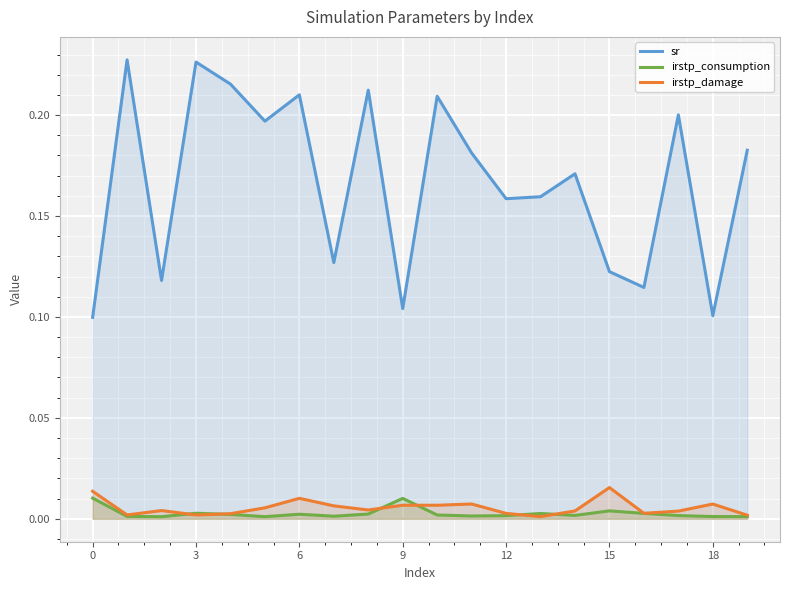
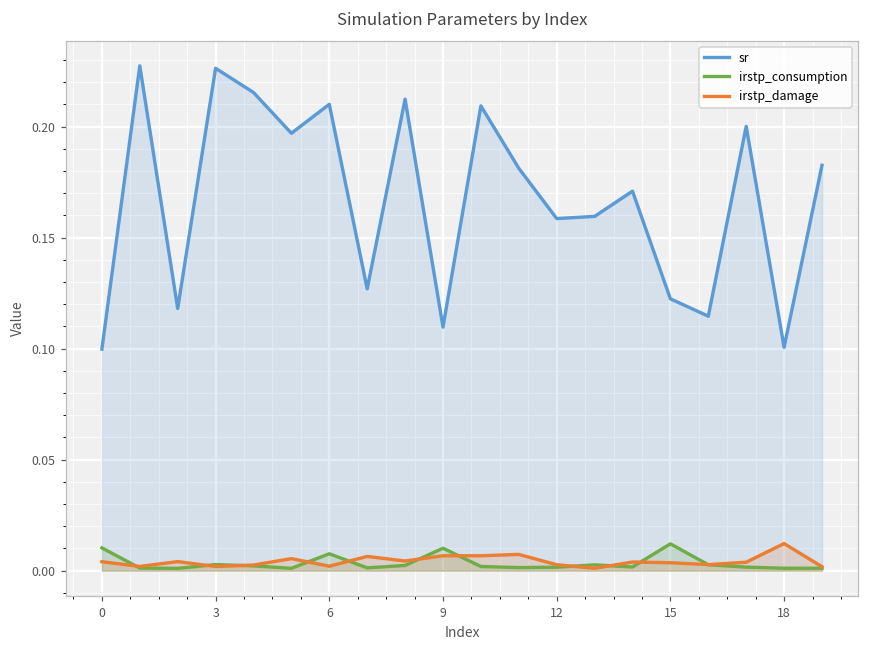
irstp_damage, 0: 0.014 -> 0.004
irstp_consumption, 6: 0.002 -> 0.008
irstp_damage, 6: 0.010 -> 0.002
sr, 9: 0.104 -> 0.110
irstp_consumption, 15: 0.004 -> 0.012
irstp_damage, 15: 0.015 -> 0.004
irstp_damage, 18: 0.007 -> 0.012
